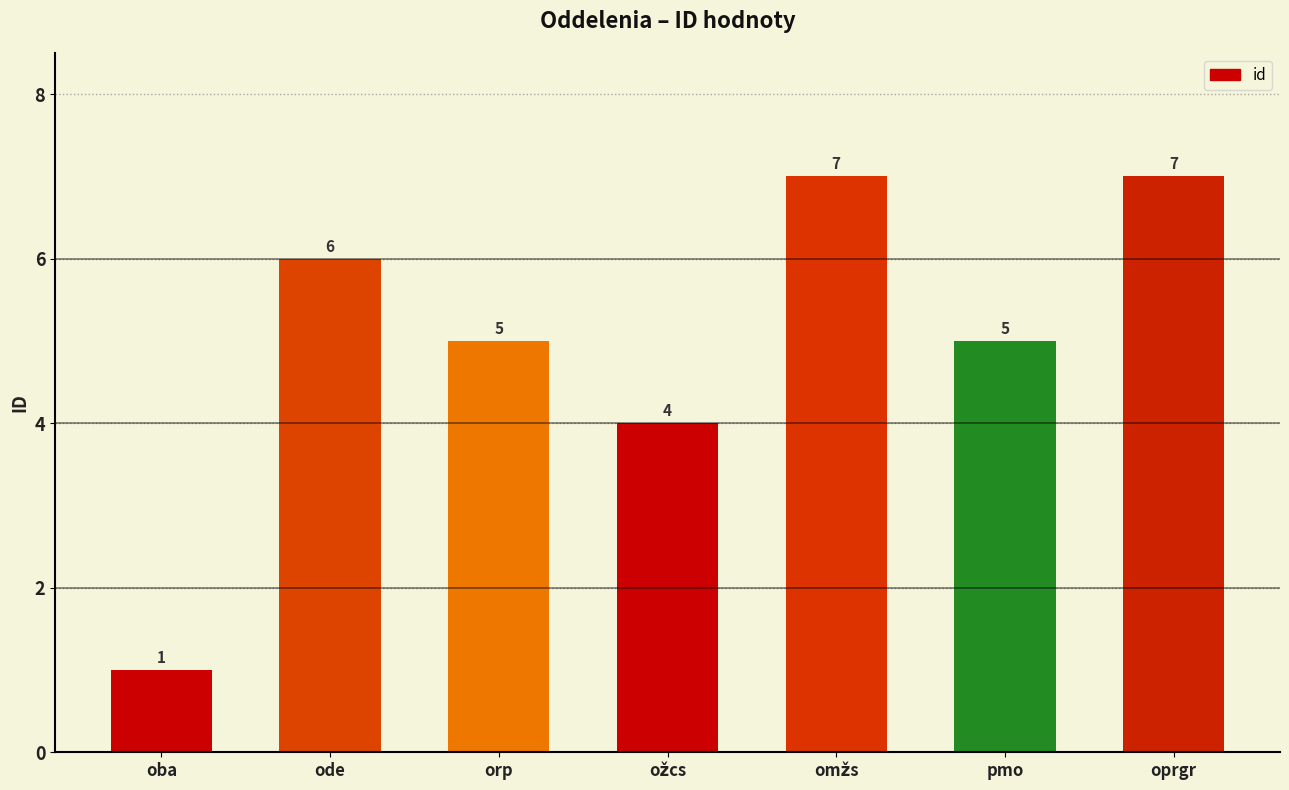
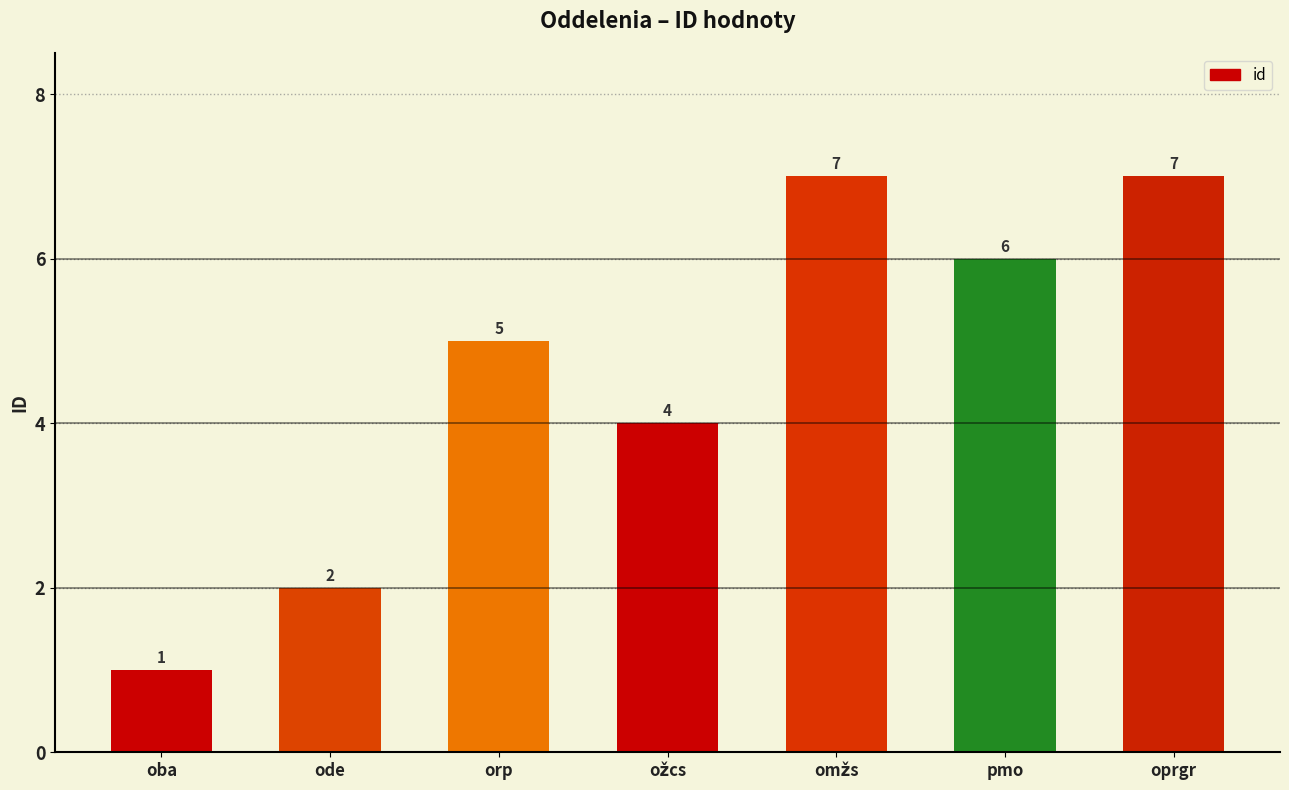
ode: 6 -> 2
pmo: 5 -> 6
